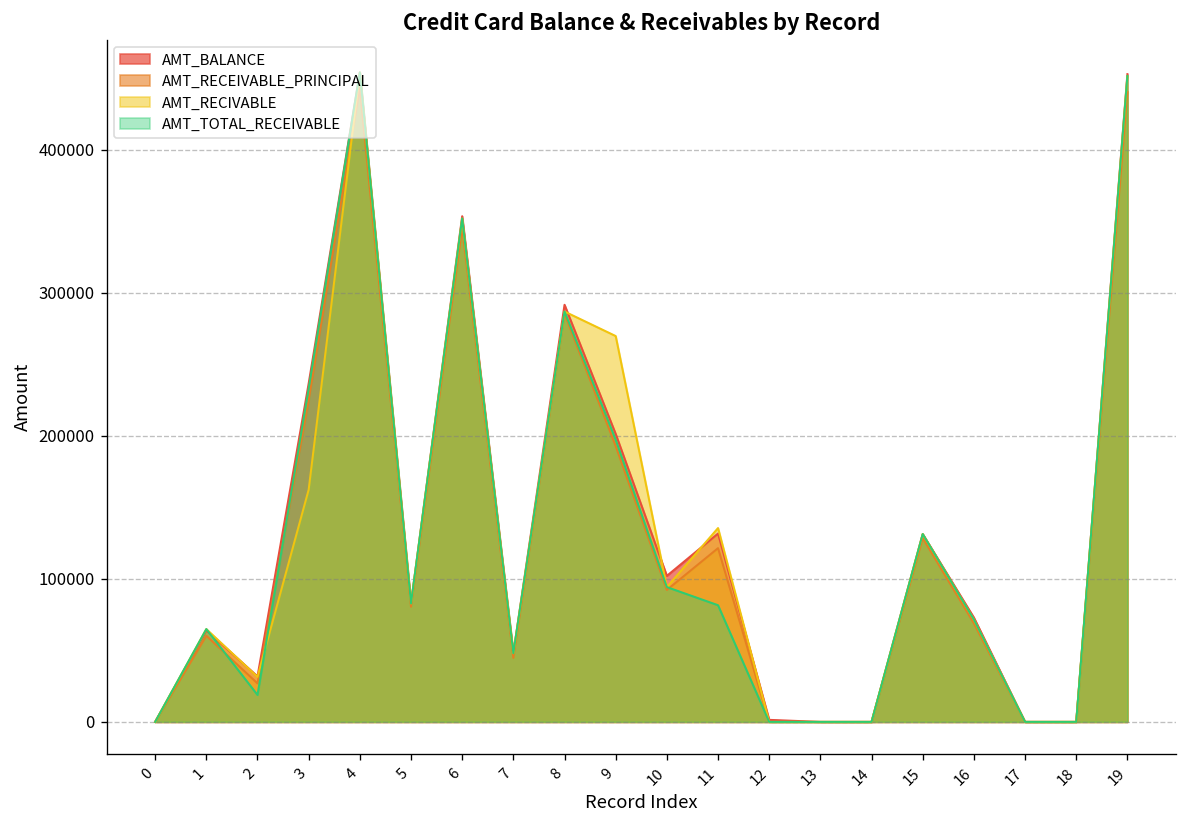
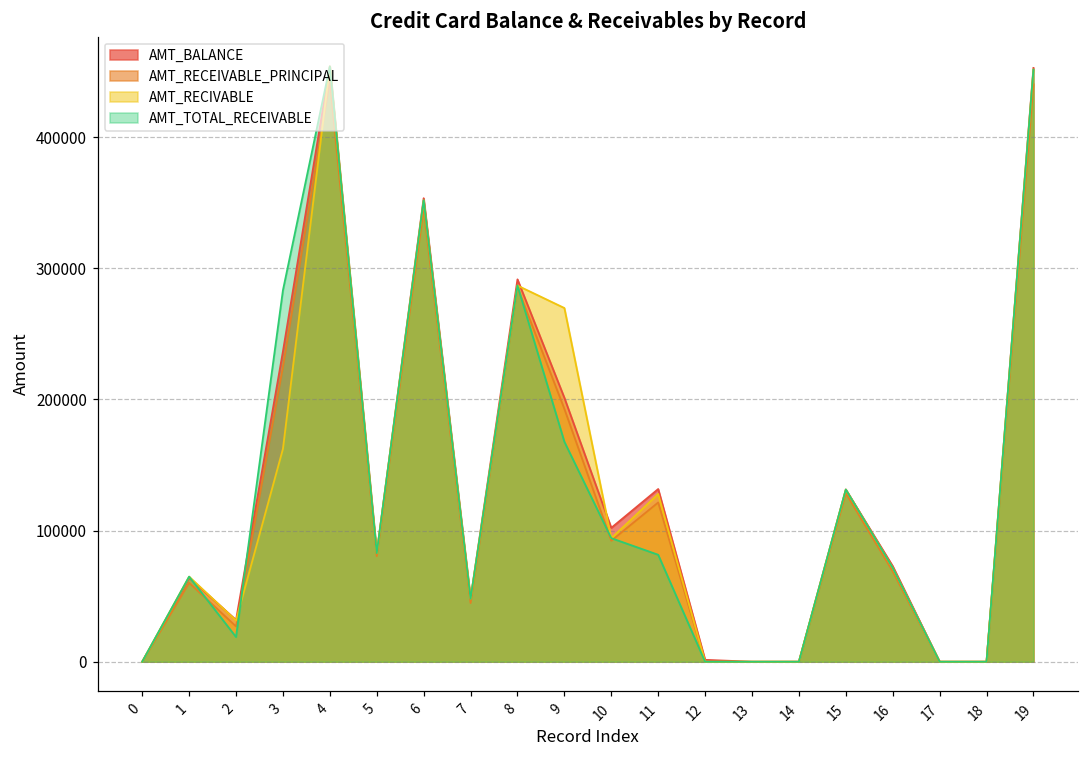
AMT_TOTAL_RECEIVABLE, 3: 233000 -> 283000
AMT_TOTAL_RECEIVABLE, 9: 197000 -> 168000
AMT_RECIVABLE, 11: 135000 -> 128000
